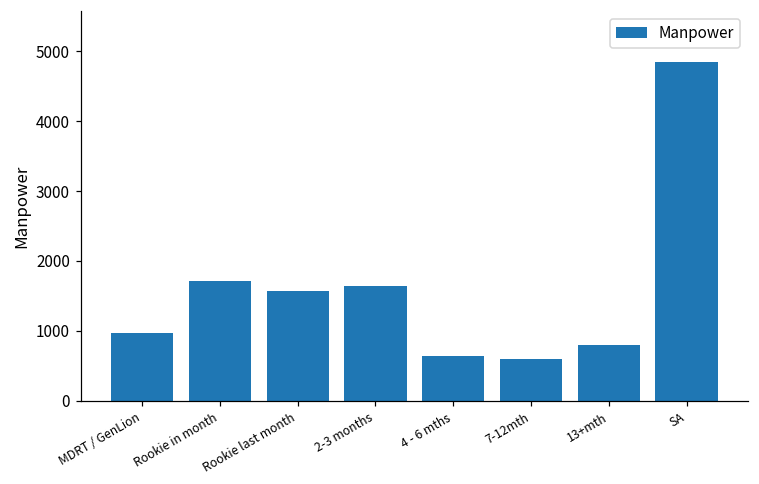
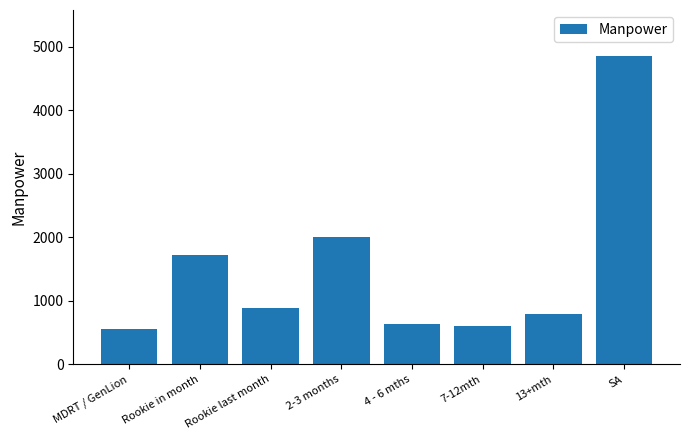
MDRT / GenLion: 1000 -> 600
Rookie last month: 1600 -> 900
2-3 months: 1600 -> 2000
